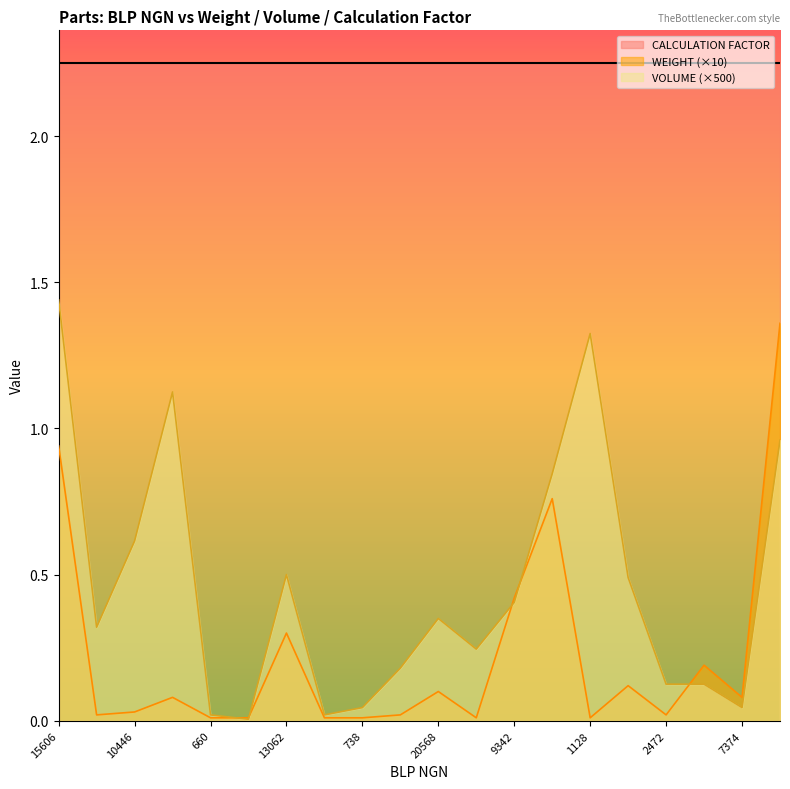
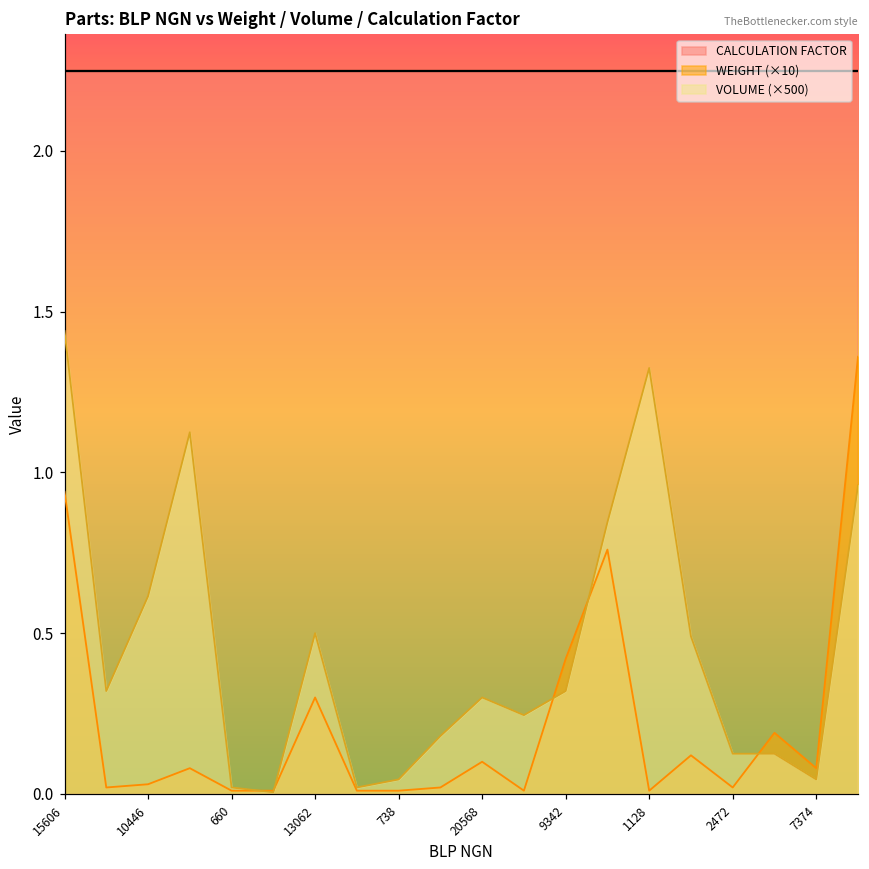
VOLUME (×500), 20568: 0.35 -> 0.30
VOLUME (×500), 9342: 0.40 -> 0.32
